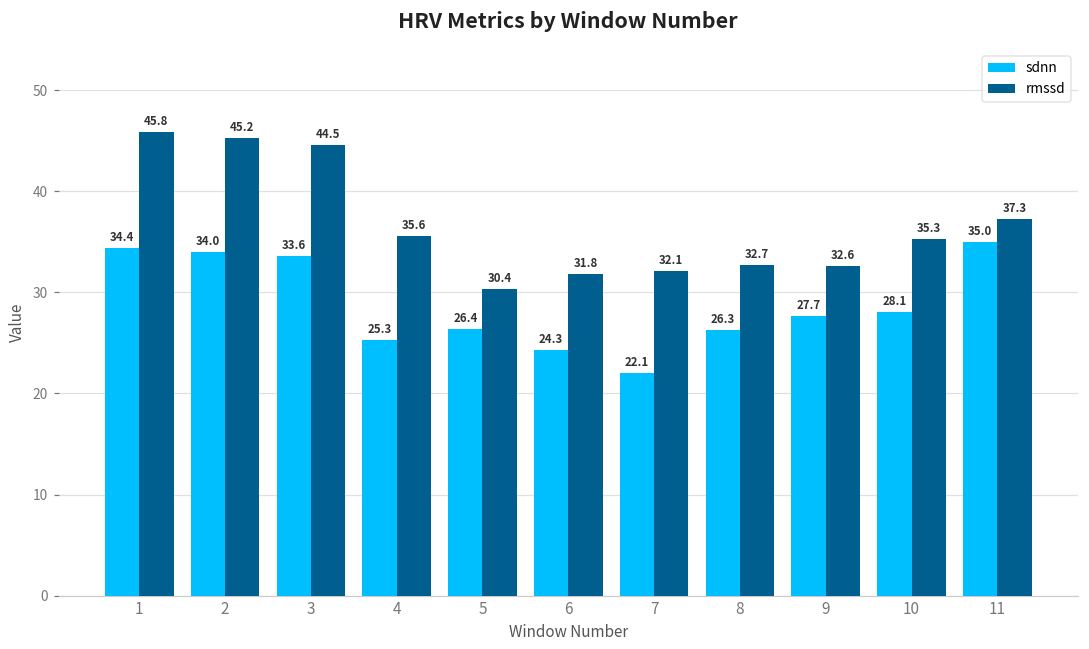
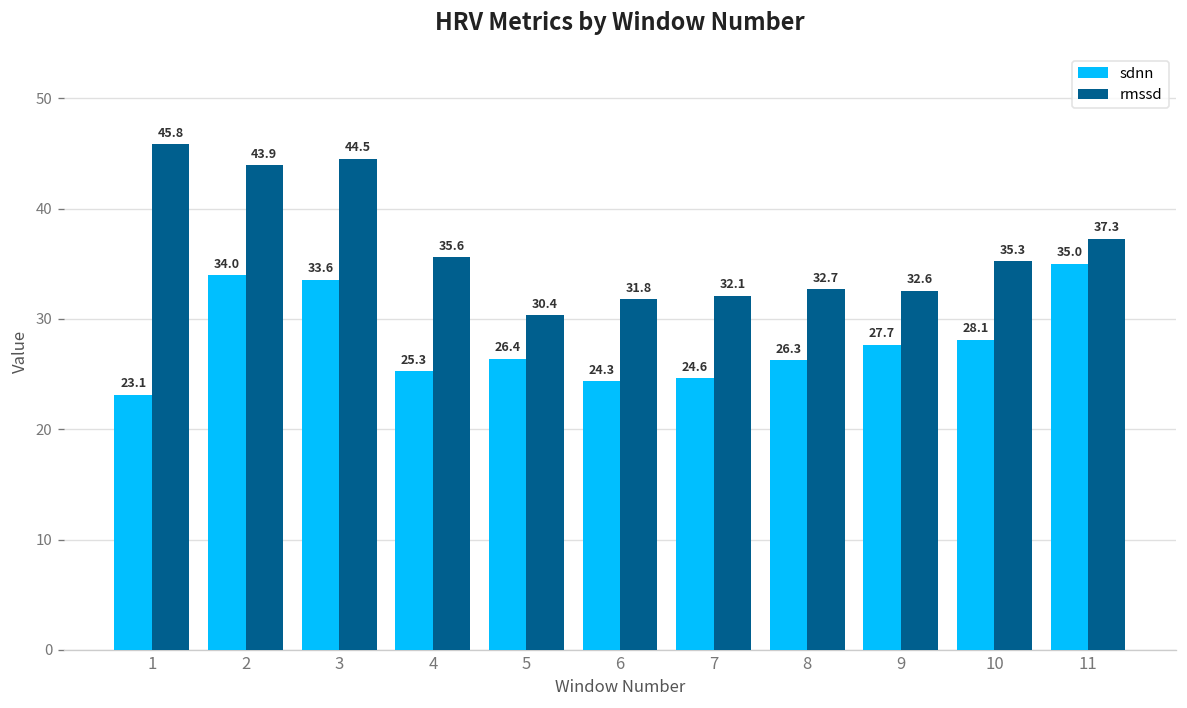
sdnn, 1: 34.4 -> 23.1
rmssd, 2: 45.2 -> 43.9
sdnn, 7: 22.1 -> 24.6
